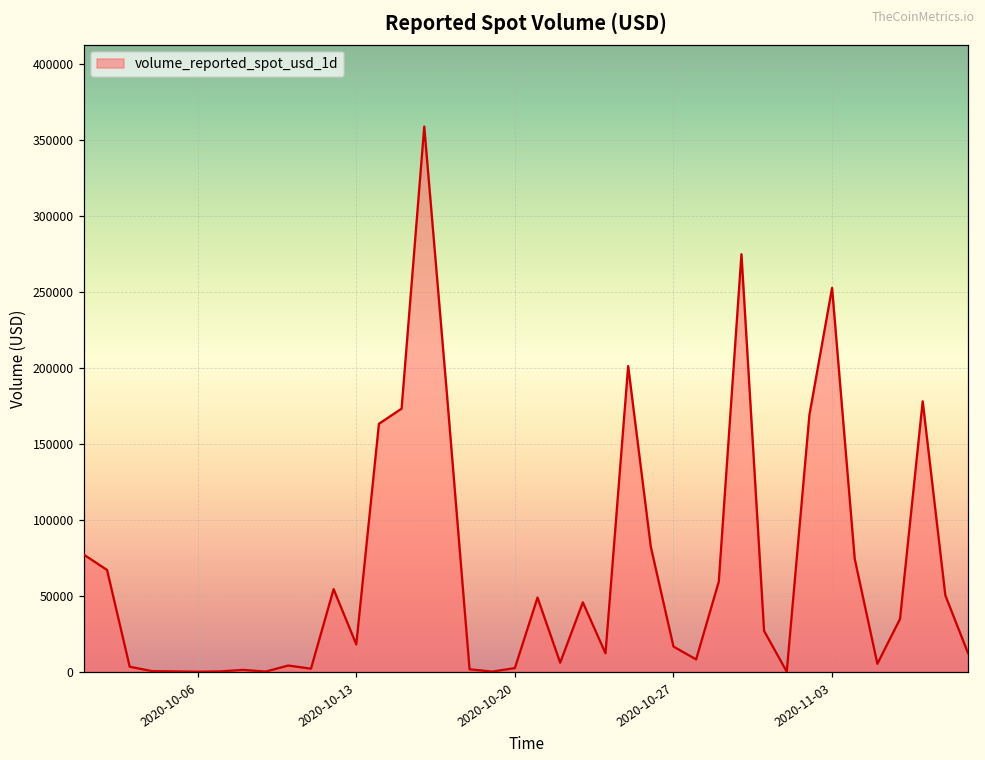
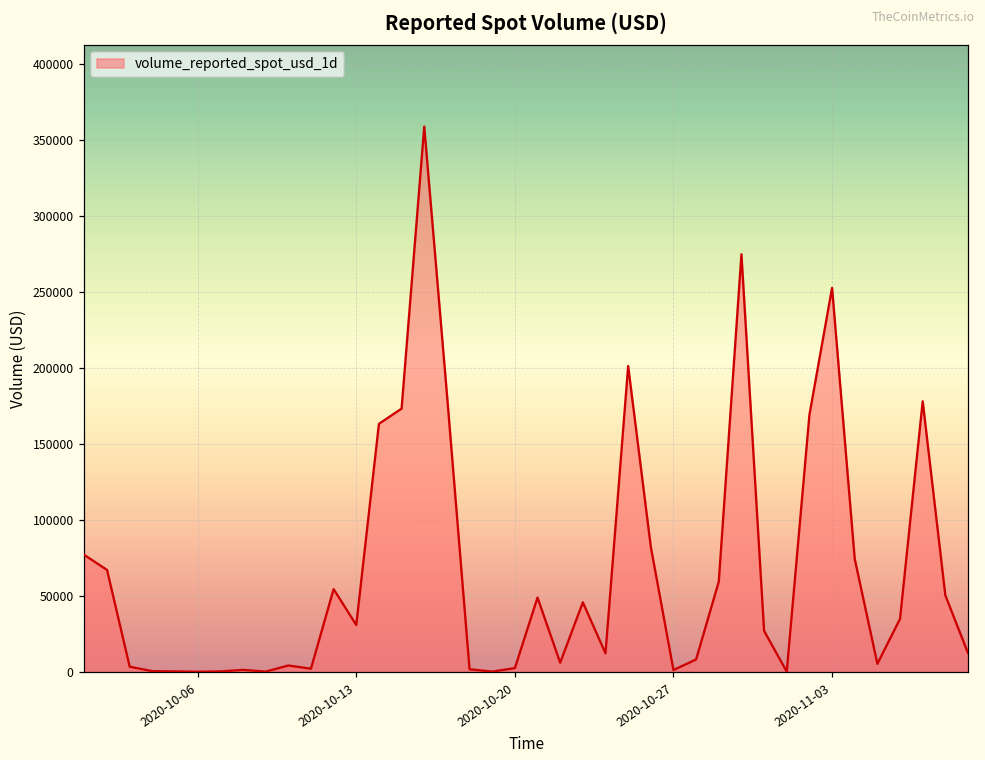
2020-10-13: 18000 -> 31000
2020-10-27: 17000 -> 1000
